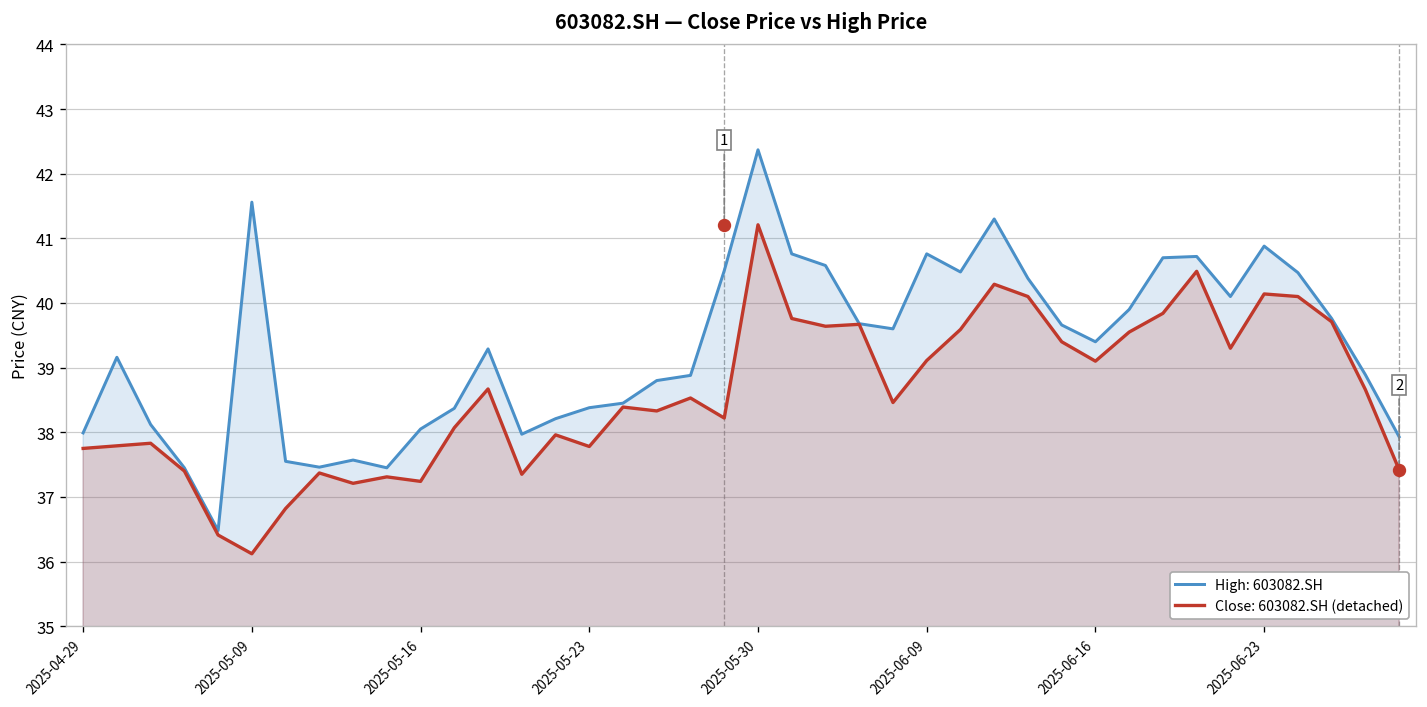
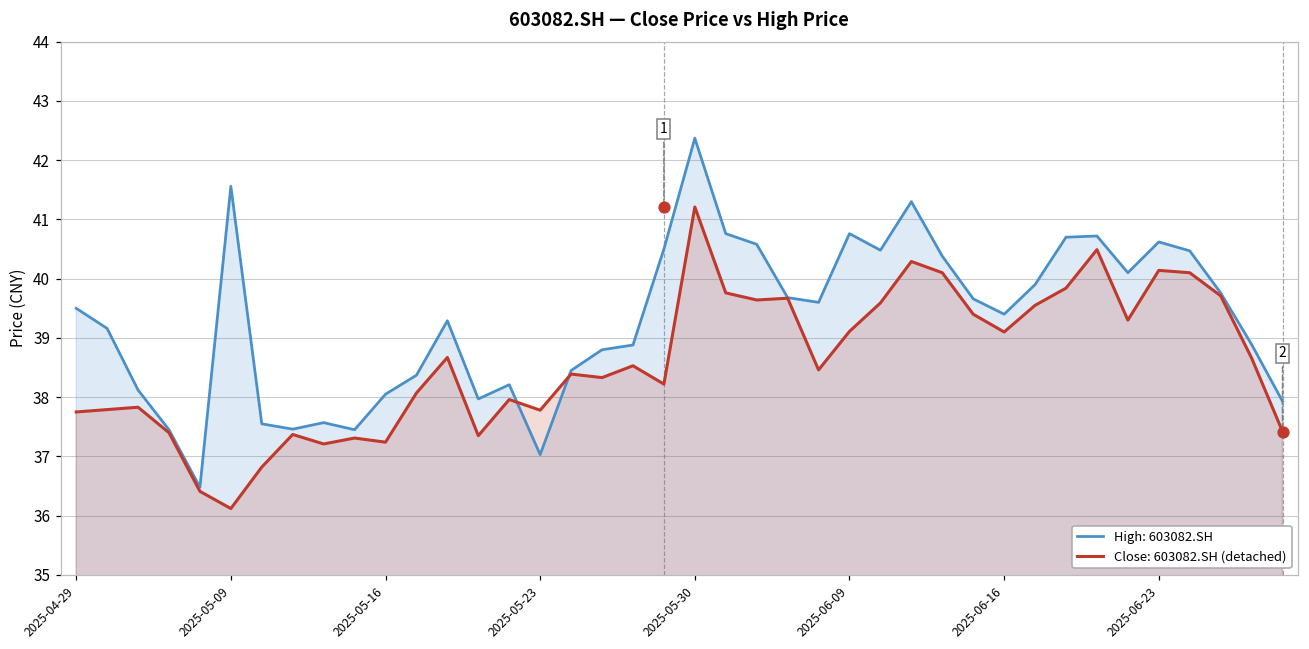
High: 603082.SH, 2025-04-29: 38.0 -> 39.5
High: 603082.SH, 2025-05-23: 38.4 -> 37.0
High: 603082.SH, 2025-06-23: 40.9 -> 40.6
